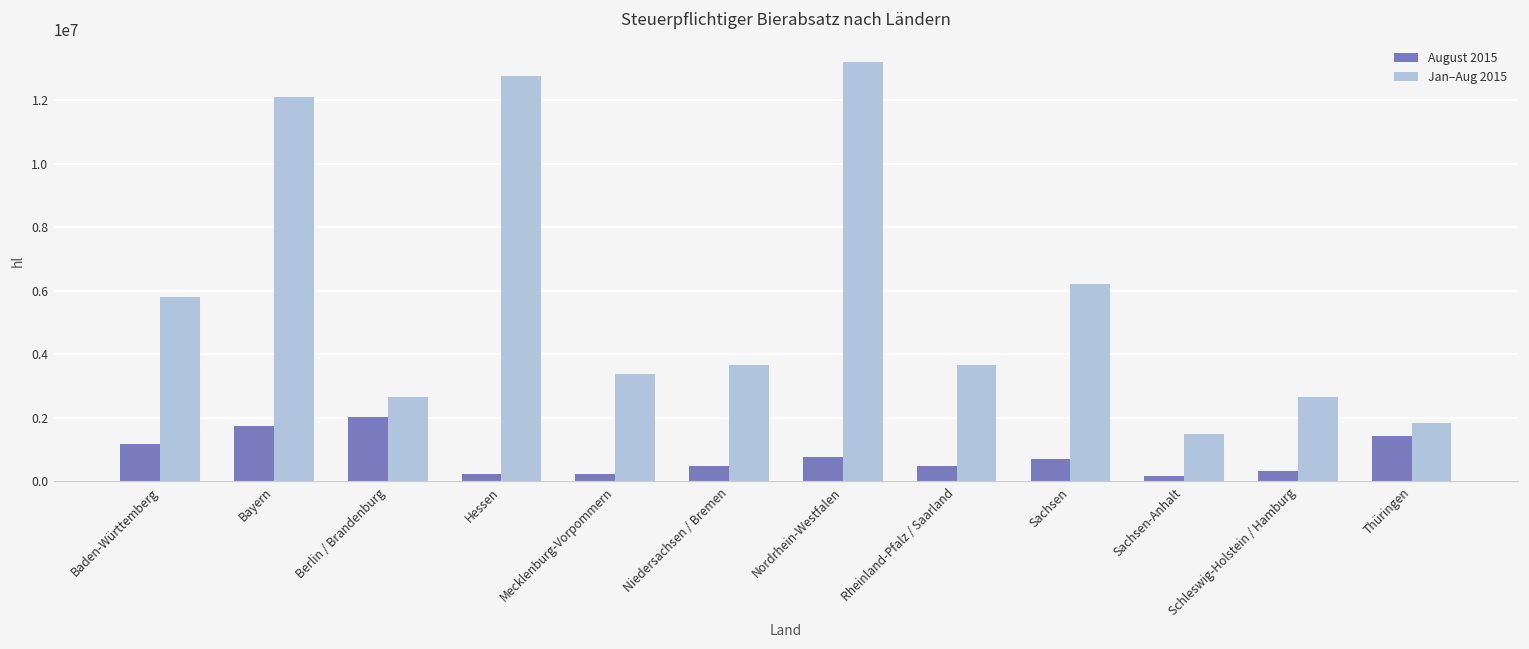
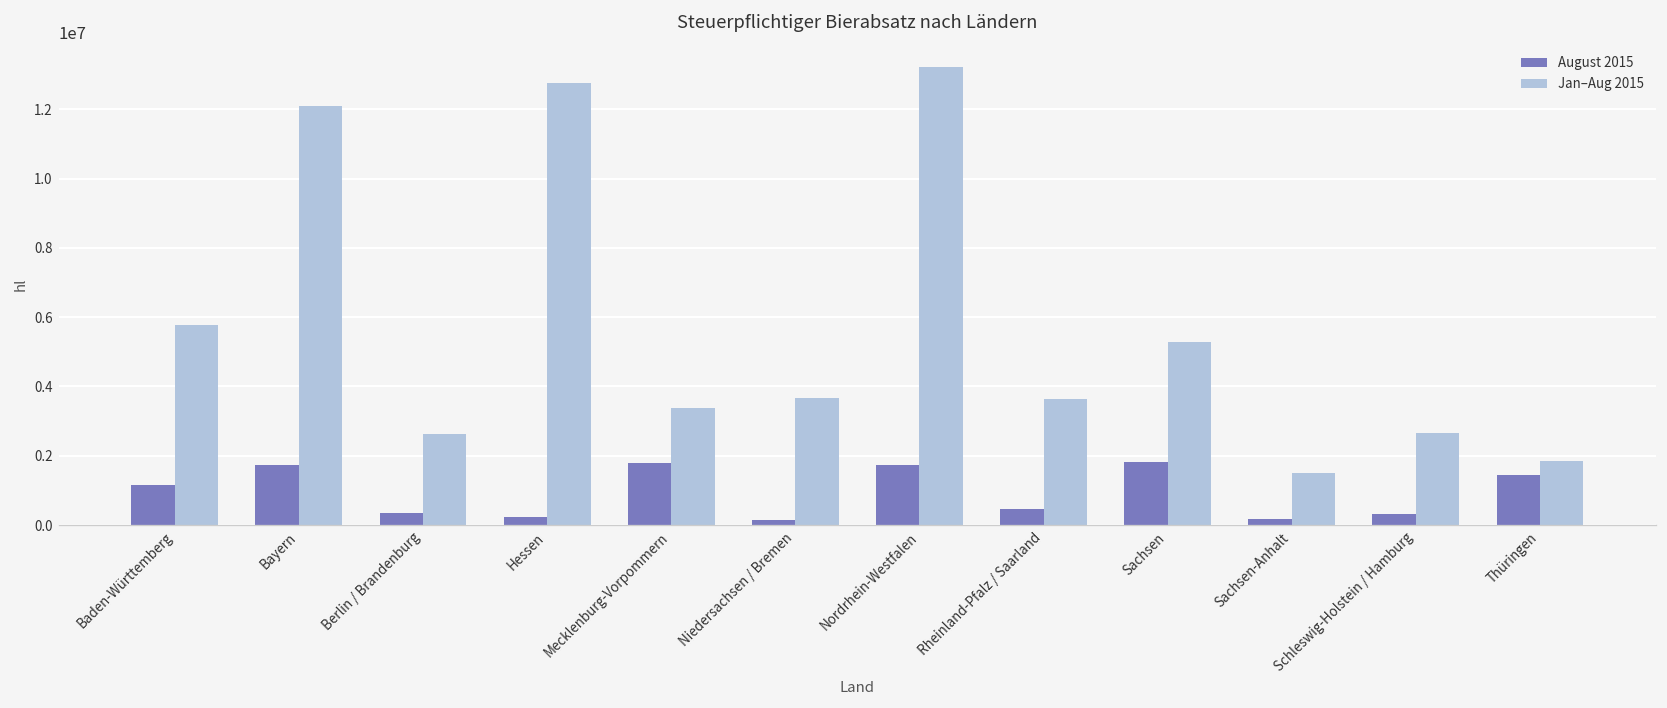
August 2015, Berlin / Brandenburg: 2000000 -> 400000
August 2015, Mecklenburg-Vorpommern: 200000 -> 1800000
August 2015, Niedersachsen / Bremen: 500000 -> 200000
August 2015, Nordrhein-Westfalen: 800000 -> 1700000
August 2015, Sachsen: 700000 -> 1800000
Jan–Aug 2015, Sachsen: 6200000 -> 5300000
